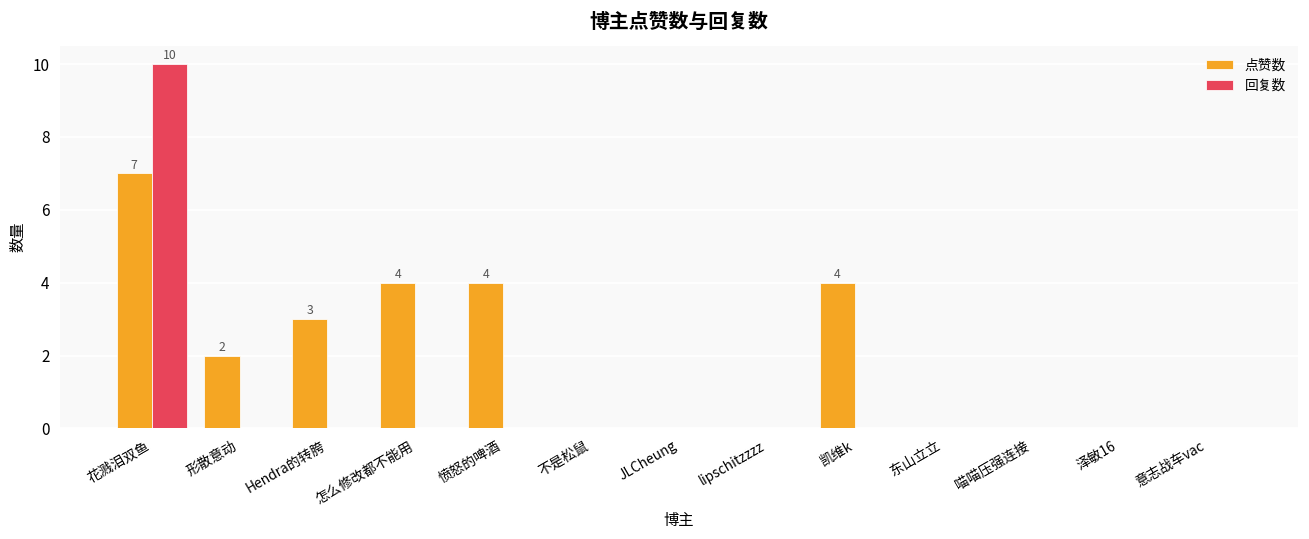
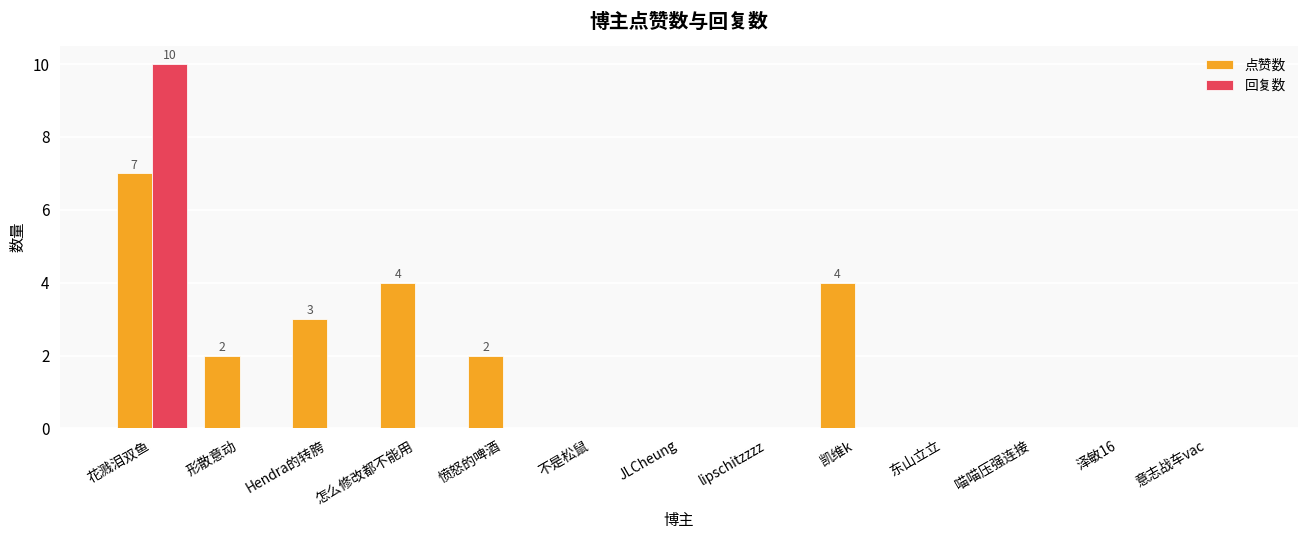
点赞数, 愤怒的啤酒: 4 -> 2
